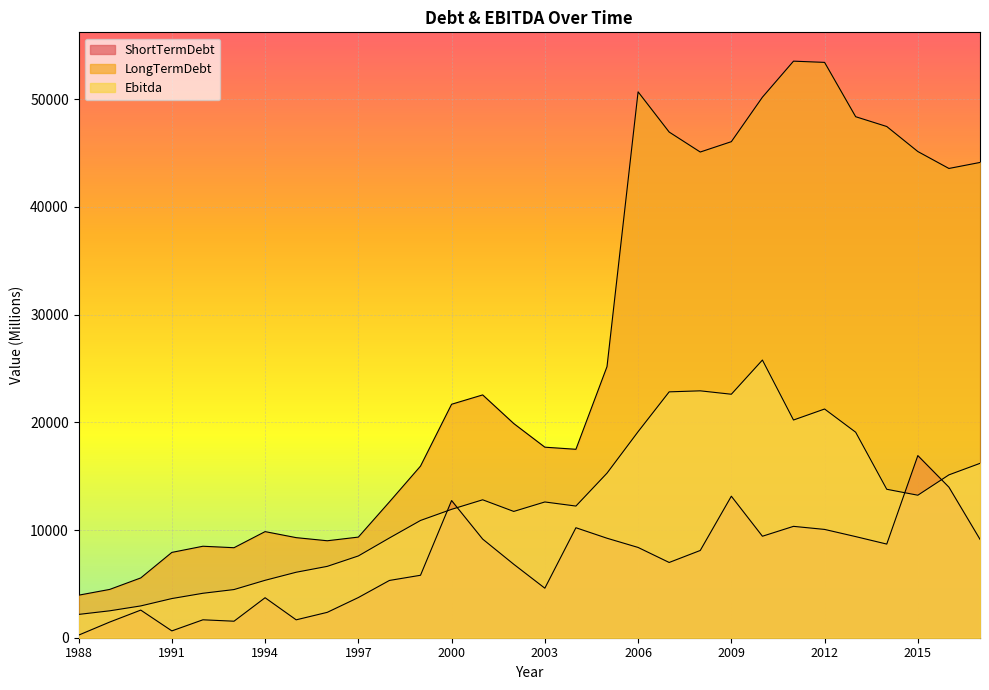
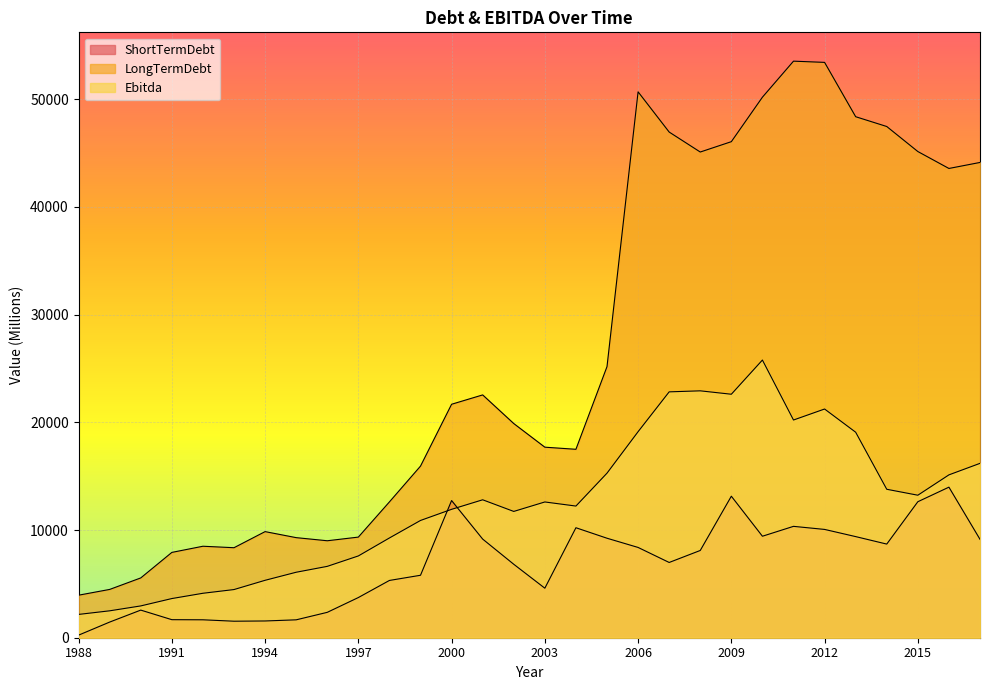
ShortTermDebt, 1991: 600 -> 1700
ShortTermDebt, 1994: 3700 -> 1600
ShortTermDebt, 2015: 16900 -> 12600
